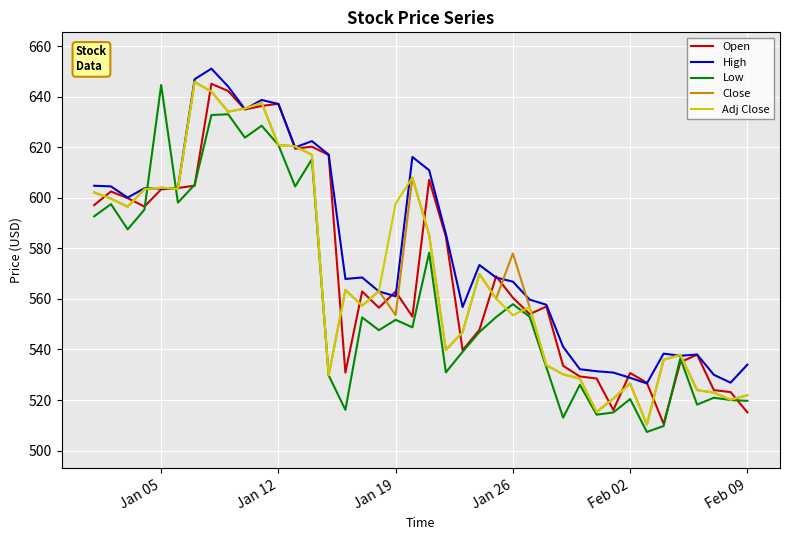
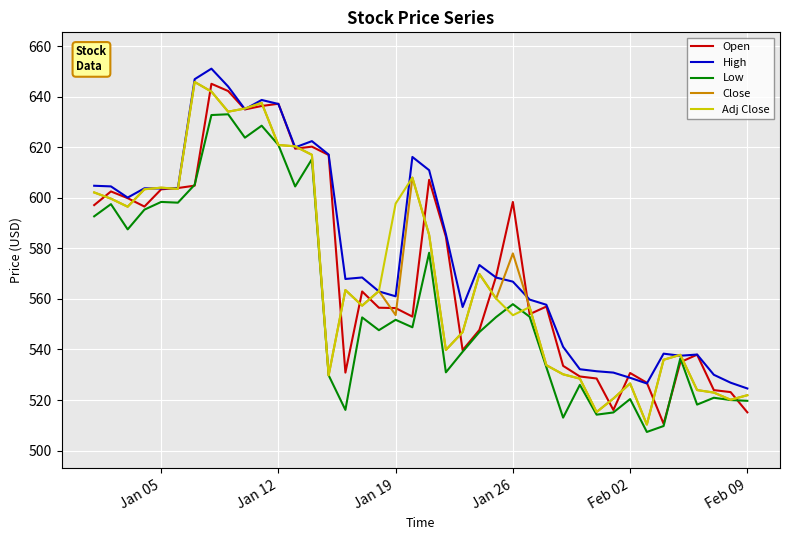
Low, Jan 05: 645 -> 598
Open, Jan 19: 563 -> 556
Open, Jan 26: 561 -> 598
High, Feb 09: 534 -> 525
